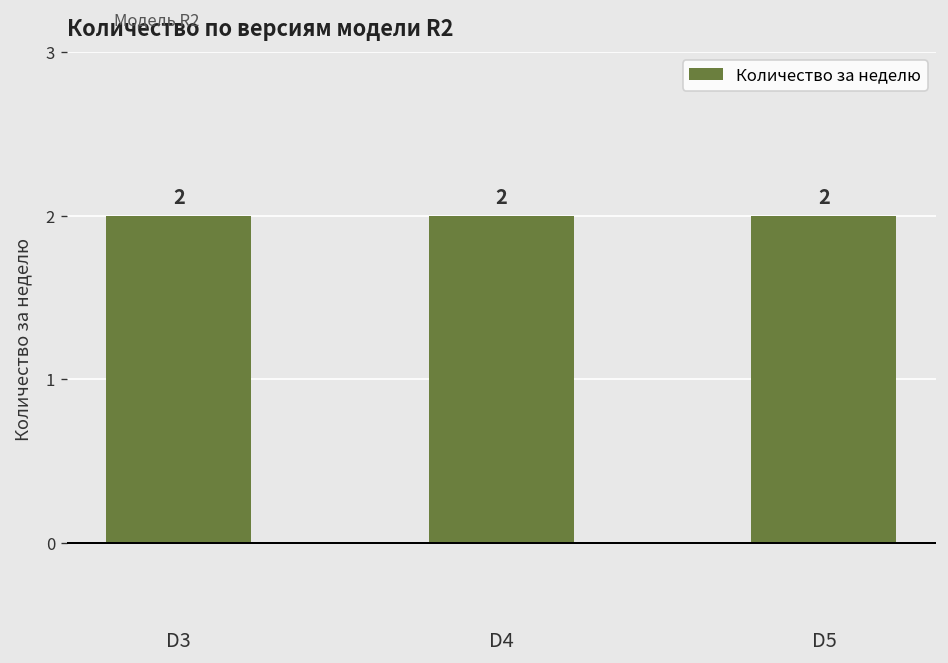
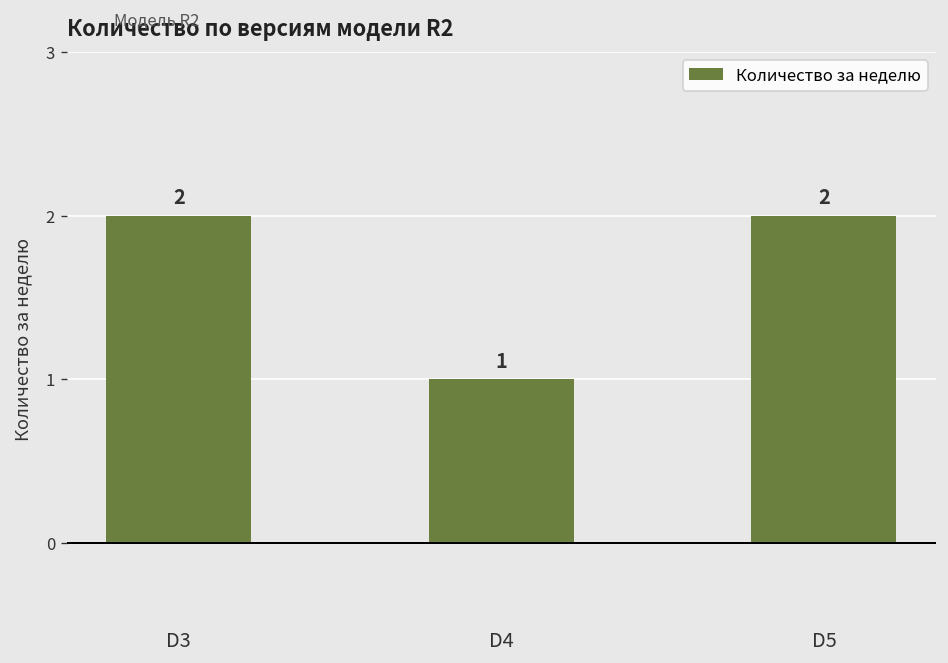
D4: 2 -> 1
